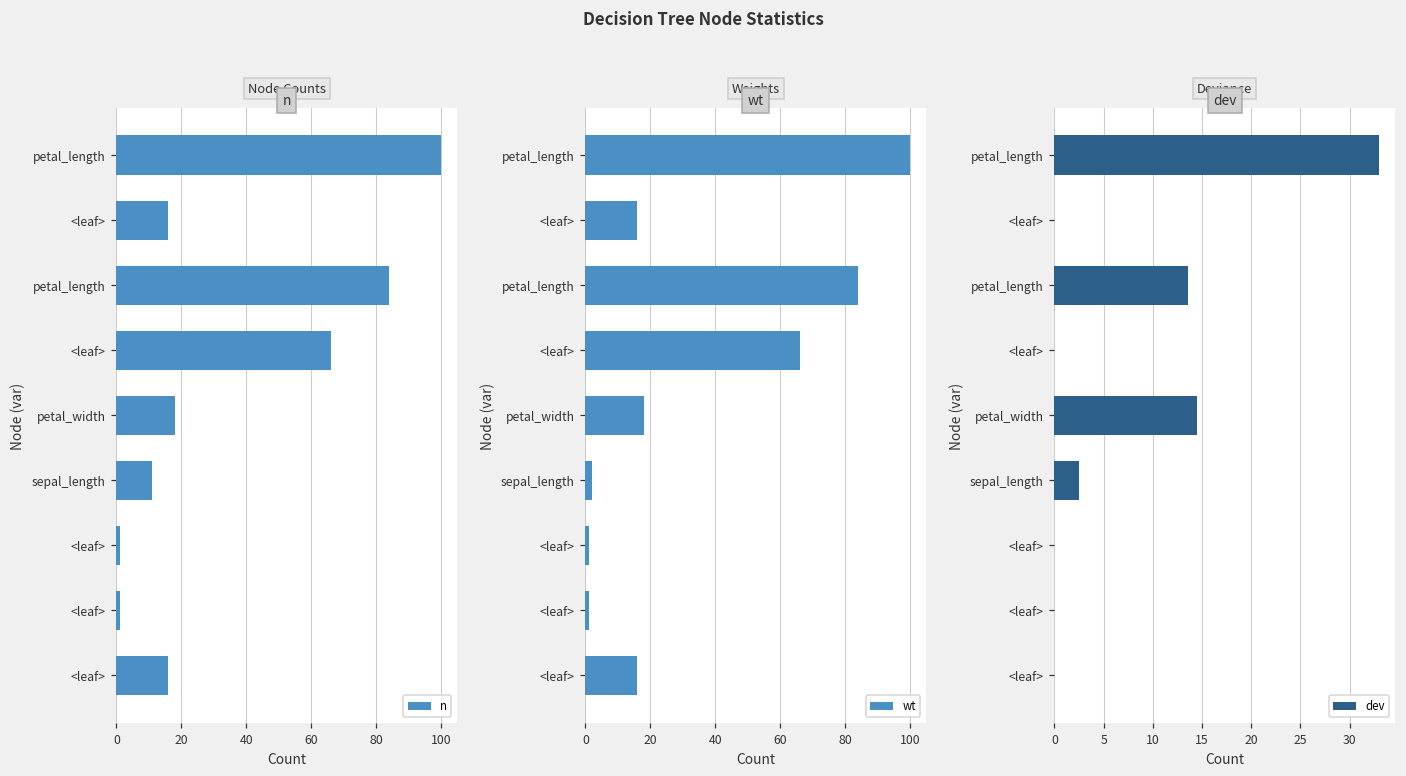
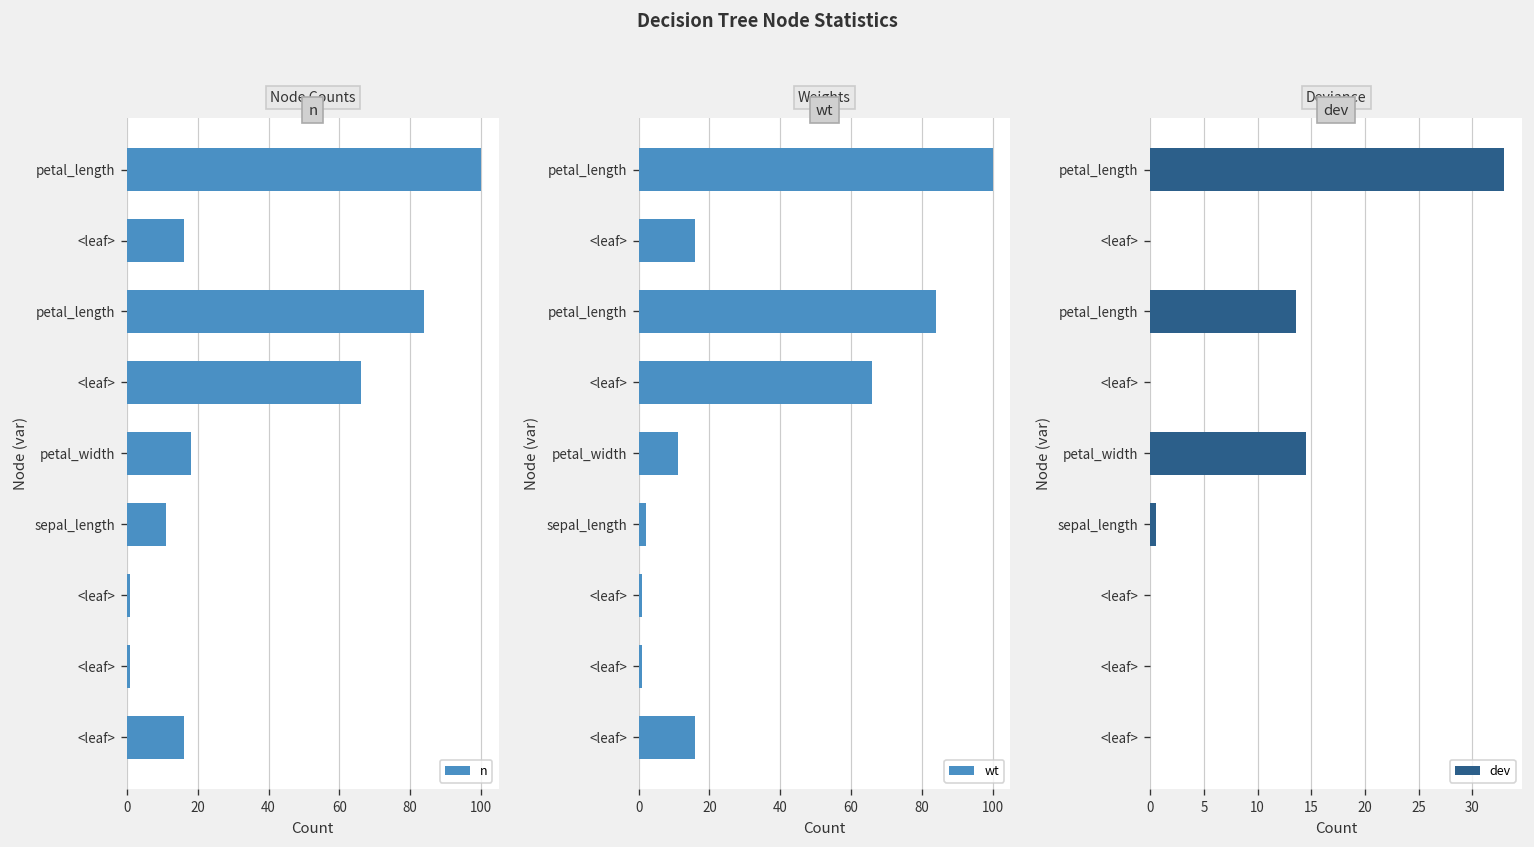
wt, petal_width: 18 -> 11
dev, sepal_length: 3 -> 1
